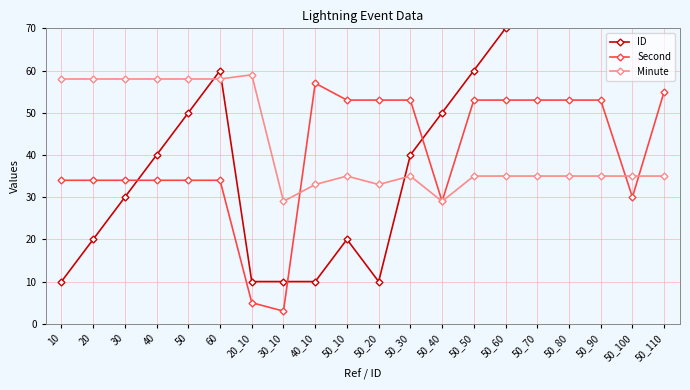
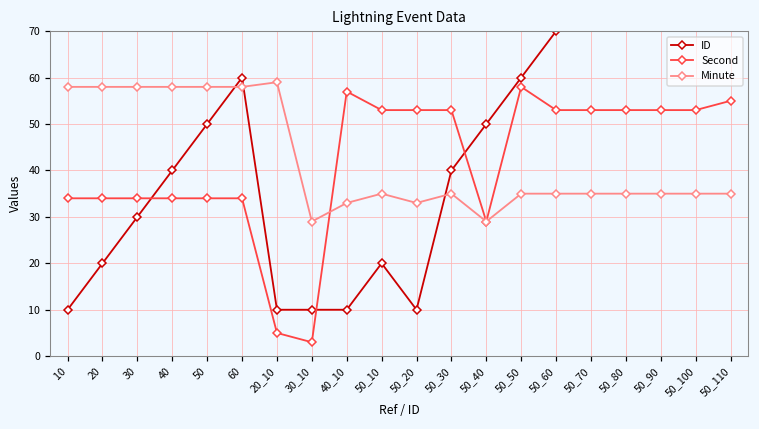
Second, 50_50: 53 -> 58
Second, 50_100: 30 -> 53
